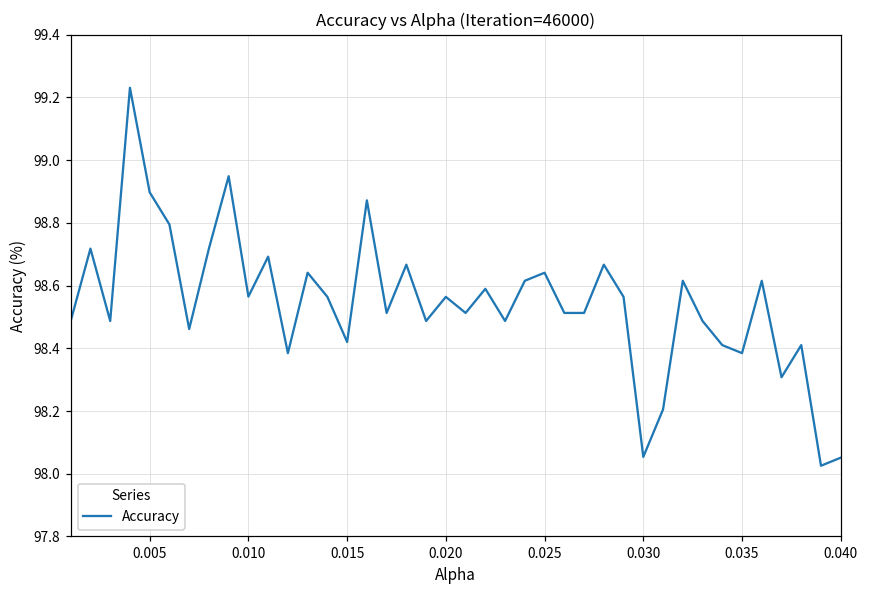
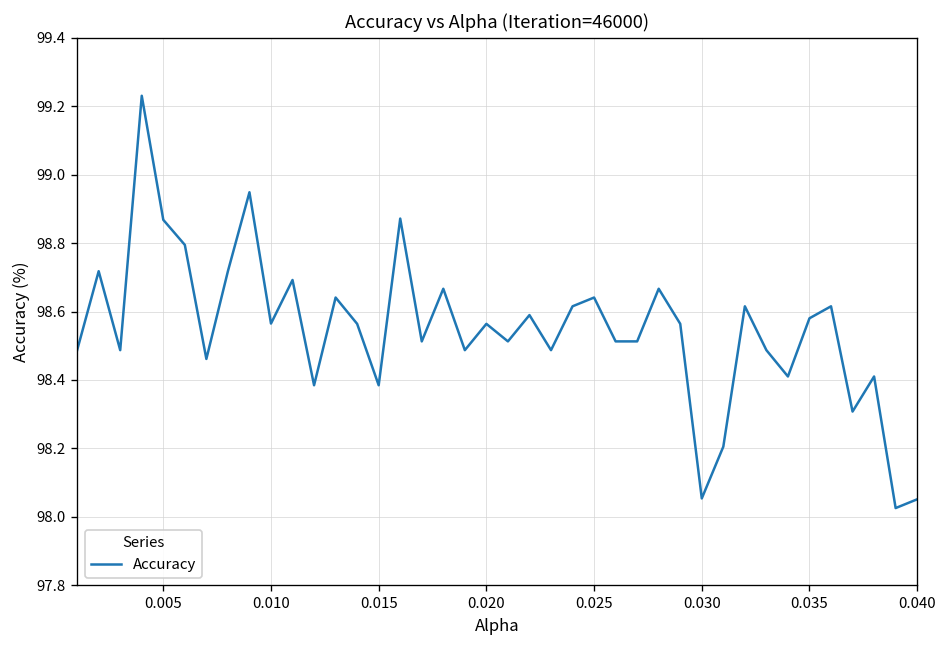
0.005: 98.90 -> 98.87
0.015: 98.42 -> 98.38
0.035: 98.38 -> 98.58
